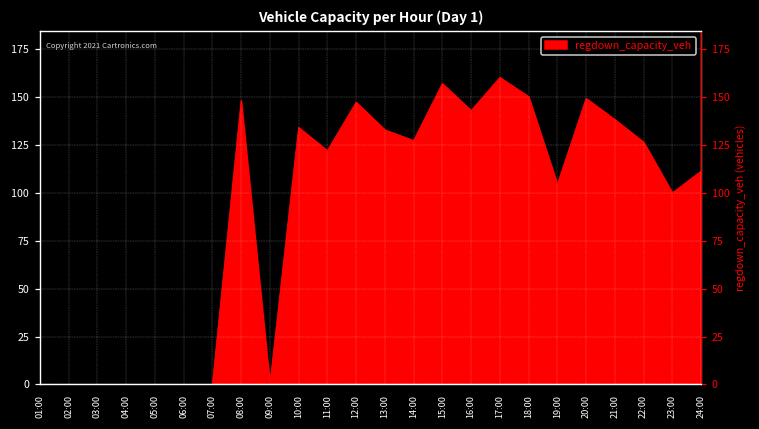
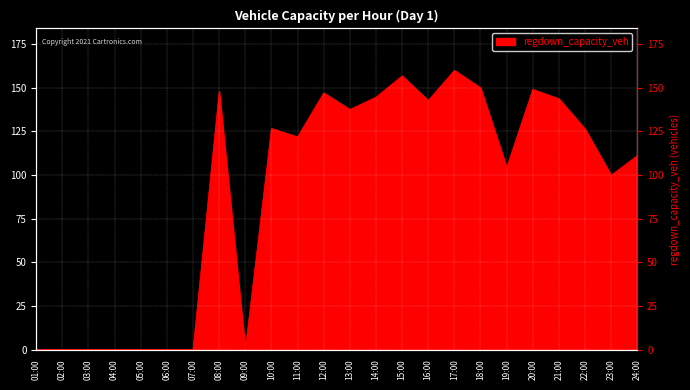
10:00: 134 -> 127
13:00: 133 -> 138
14:00: 127 -> 145
21:00: 138 -> 144
